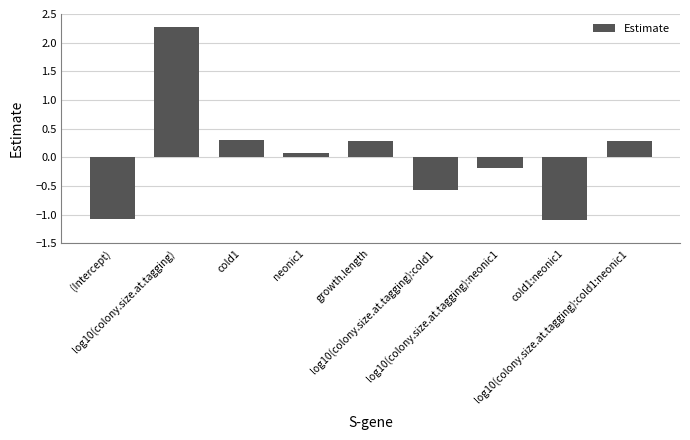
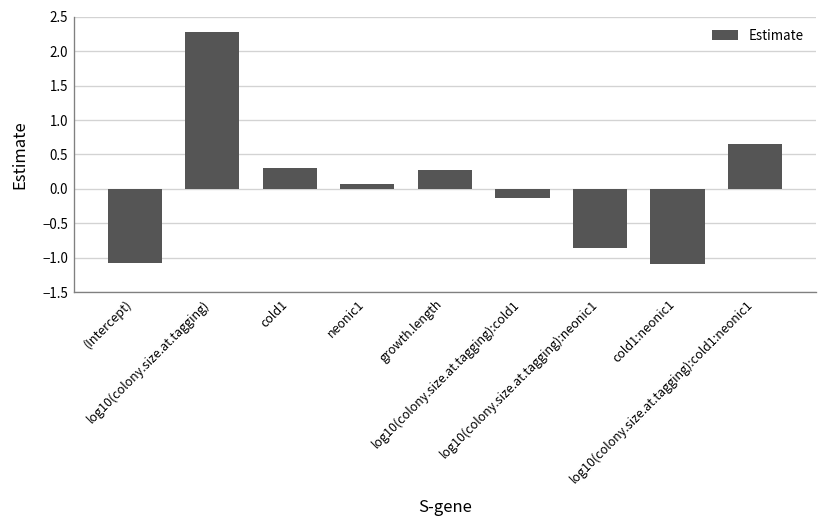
log10(colony.size.at.tagging):cold1: -0.6 -> -0.1
log10(colony.size.at.tagging):neonic1: -0.2 -> -0.9
log10(colony.size.at.tagging):cold1:neonic1: 0.3 -> 0.7
